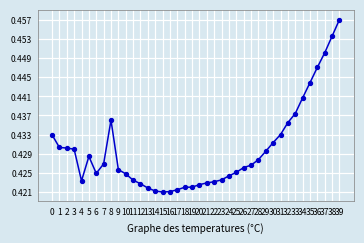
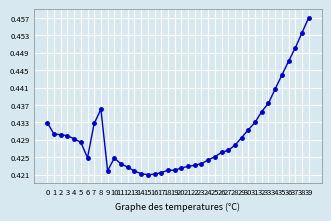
4: 0.423 -> 0.429
7: 0.427 -> 0.433
9: 0.425 -> 0.422
